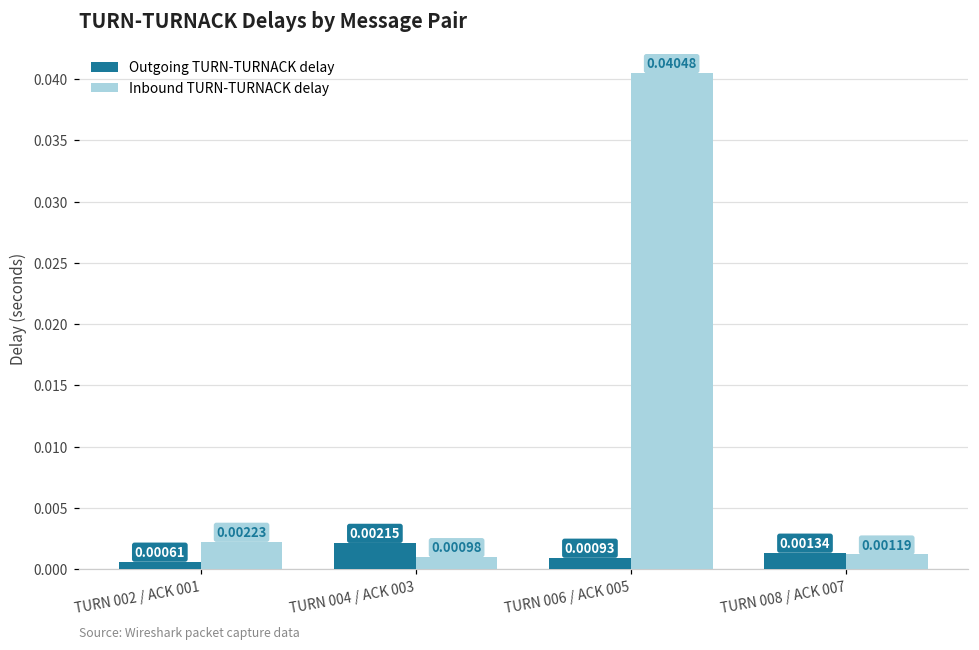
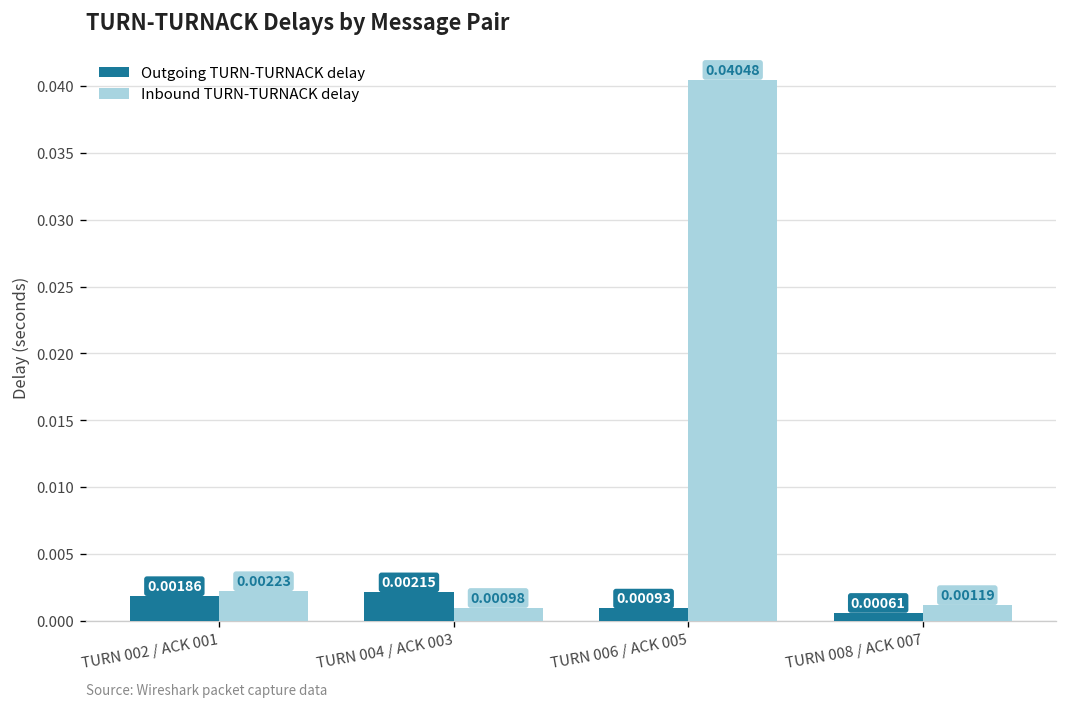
Outgoing TURN-TURNACK delay, TURN 002 / ACK 001: 0.00061 -> 0.00186
Outgoing TURN-TURNACK delay, TURN 008 / ACK 007: 0.00134 -> 0.00061
